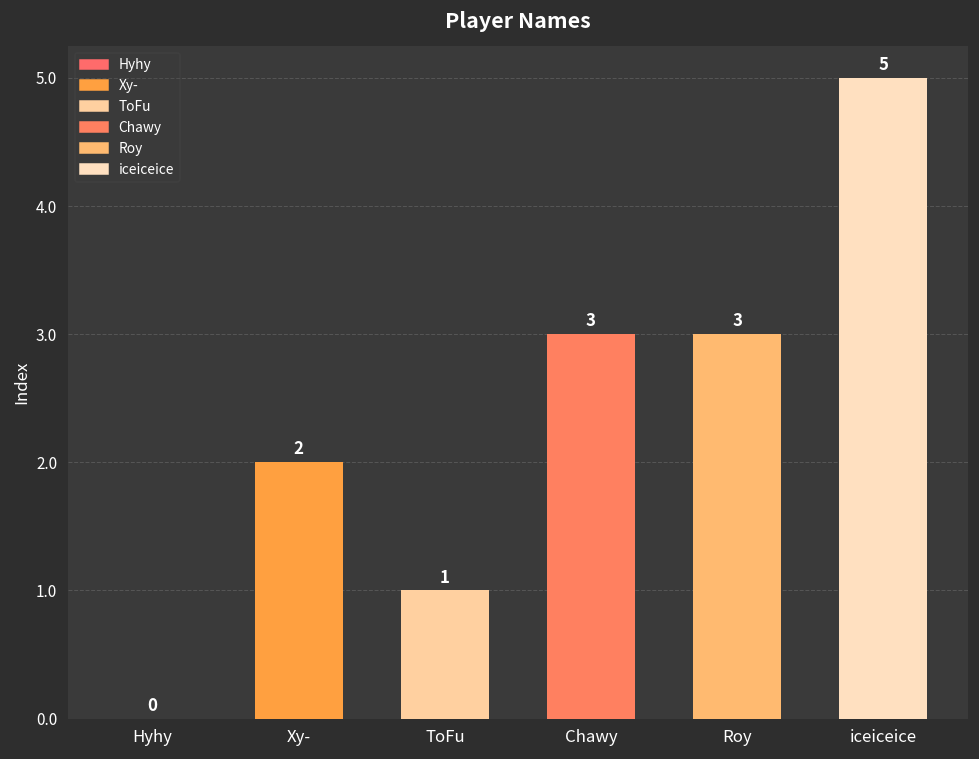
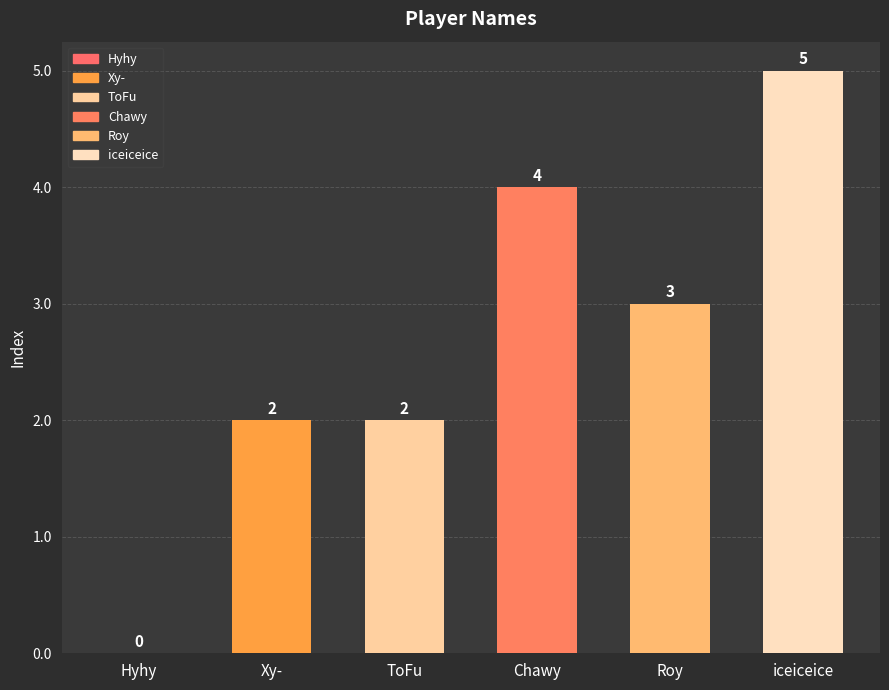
ToFu: 1 -> 2
Chawy: 3 -> 4
